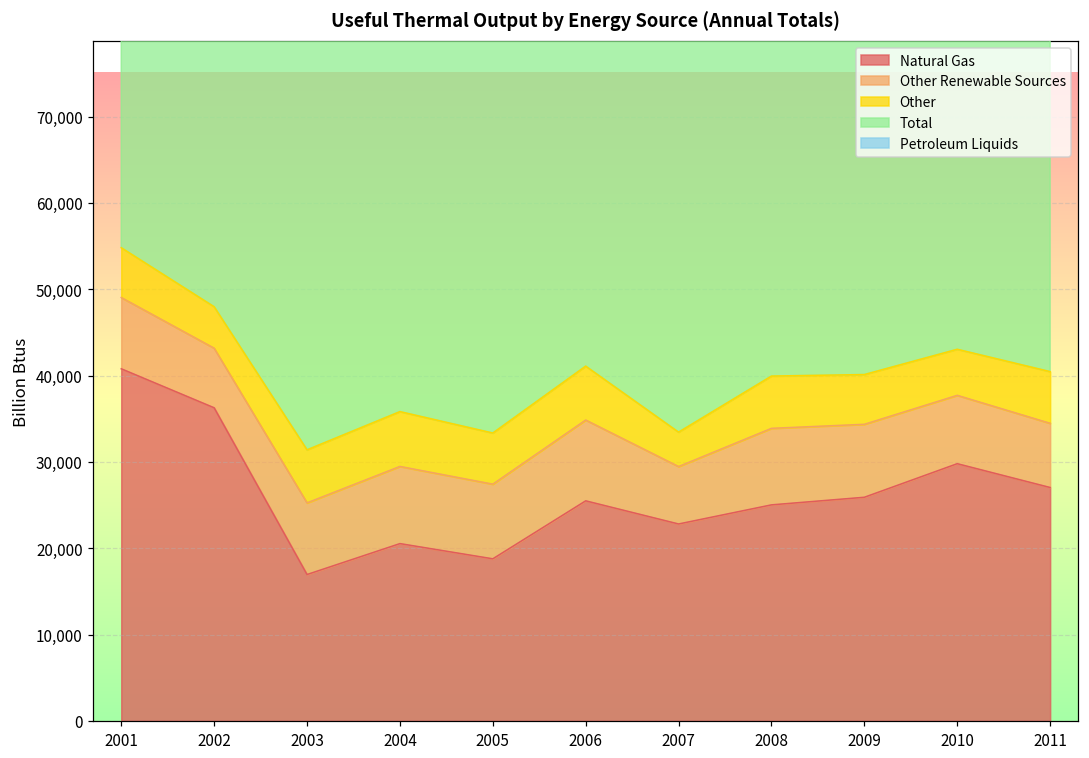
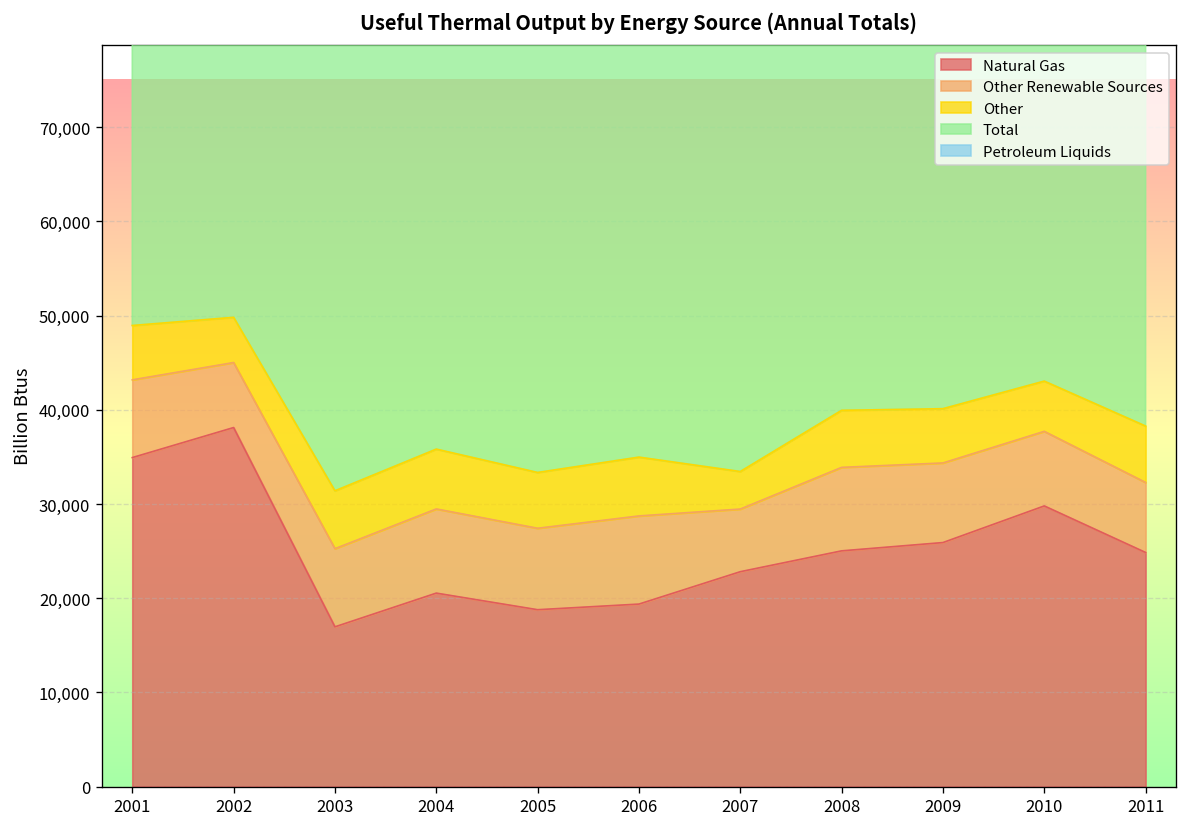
Natural Gas, 2001: 41,000 -> 35,000
Natural Gas, 2002: 36,000 -> 38,000
Natural Gas, 2006: 25,000 -> 19,000
Natural Gas, 2011: 27,000 -> 25,000
